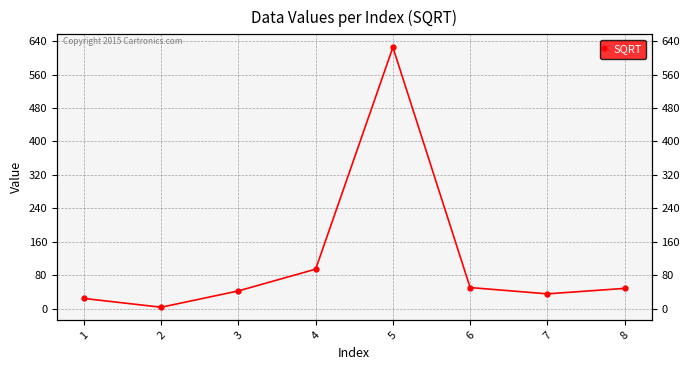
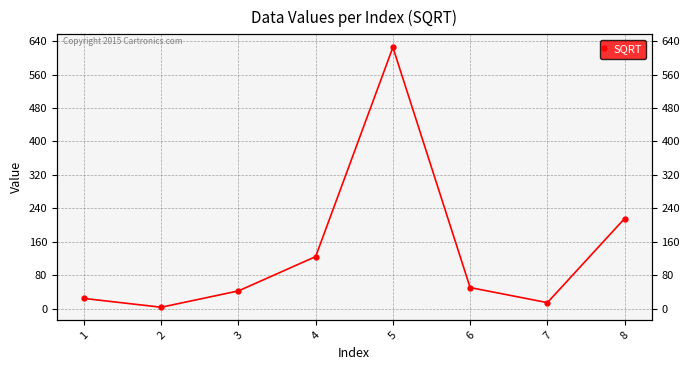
4: 100 -> 130
7: 40 -> 20
8: 50 -> 220
